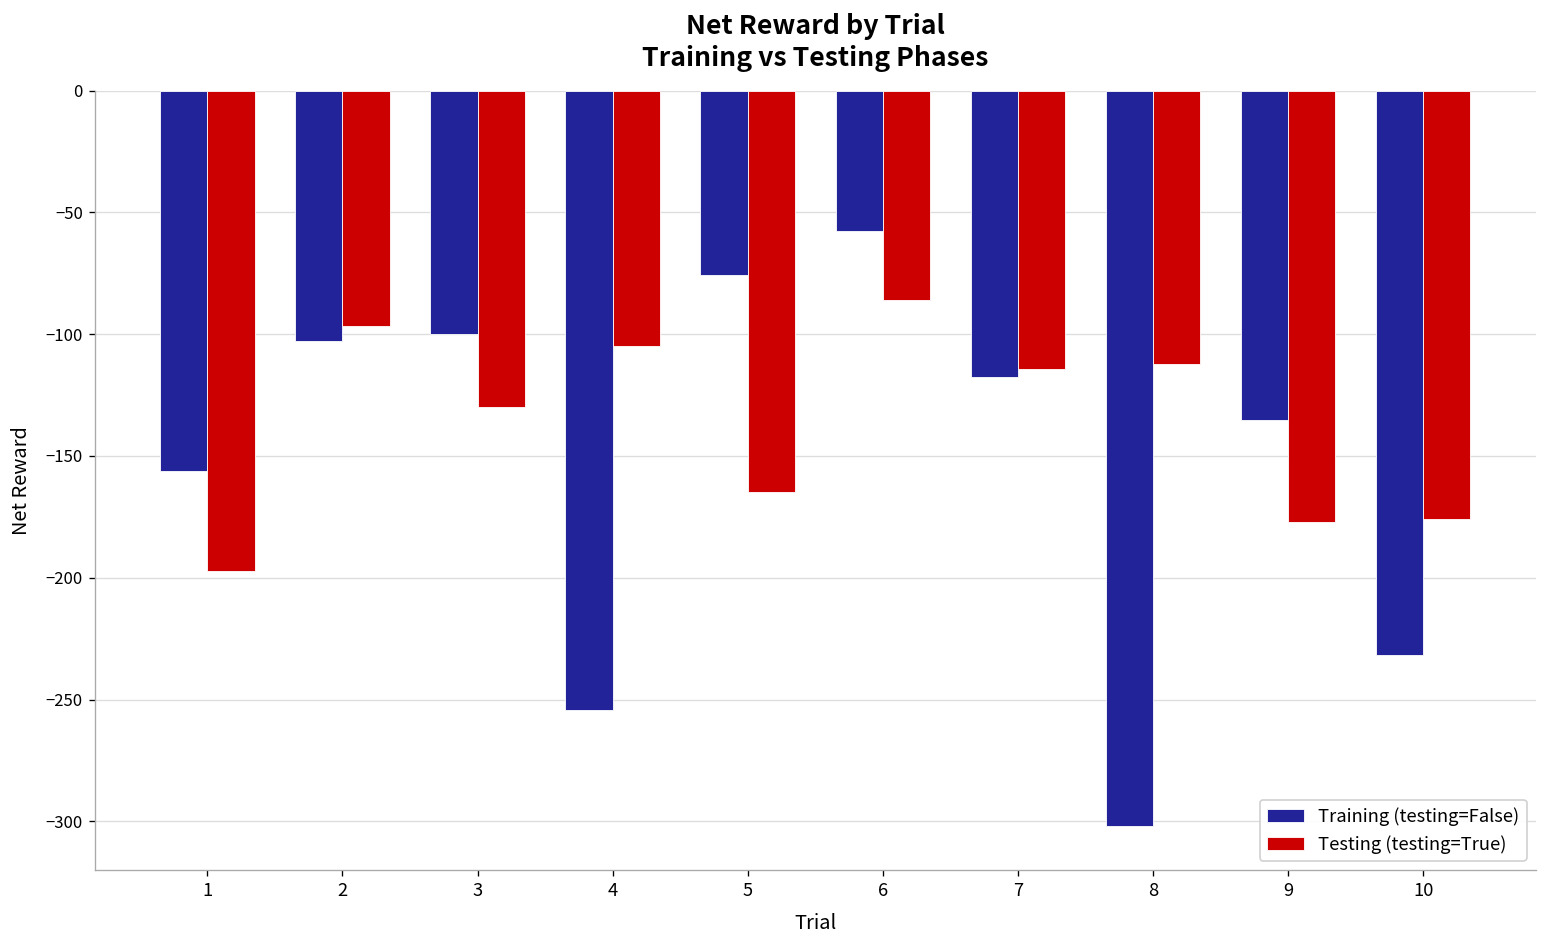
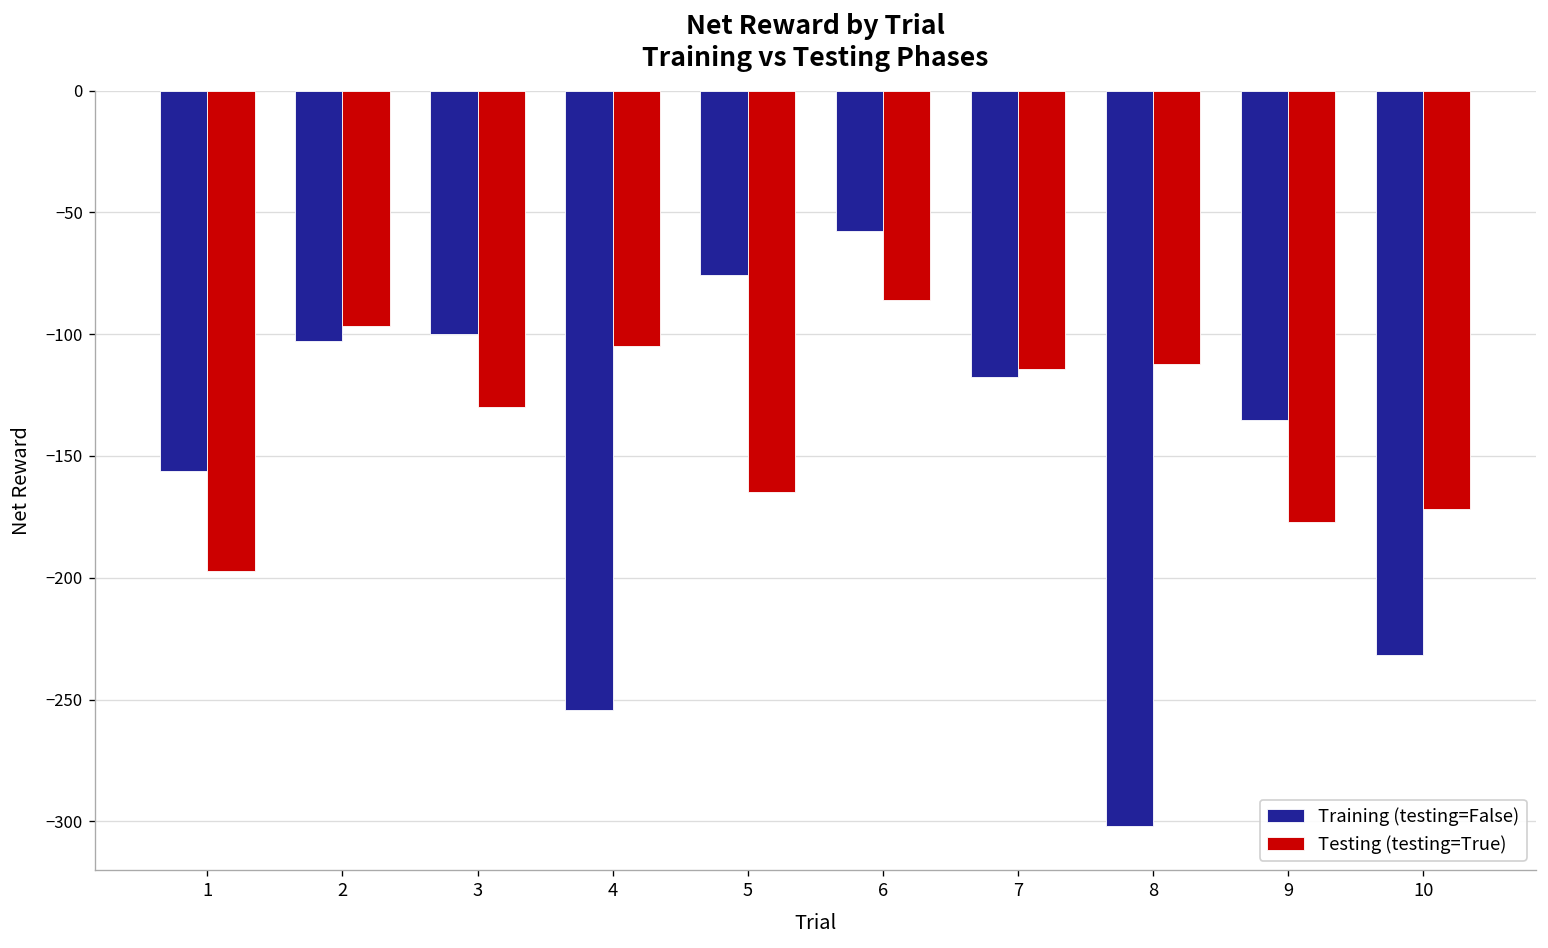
Testing (testing=True), 10: -176 -> -172
